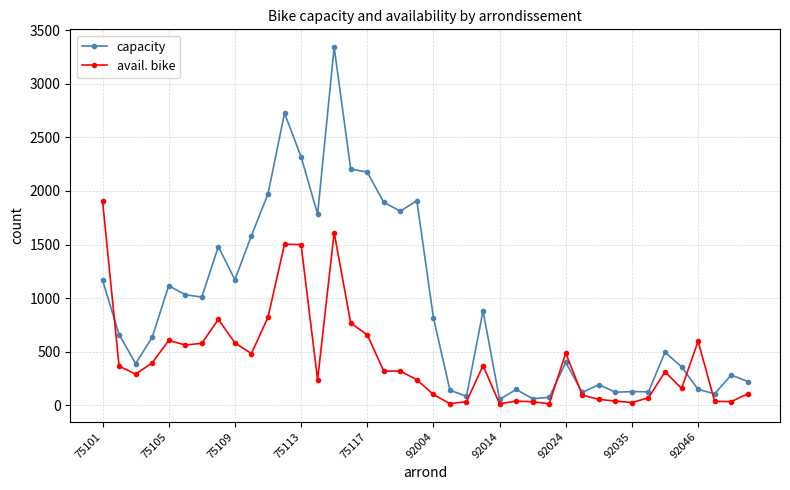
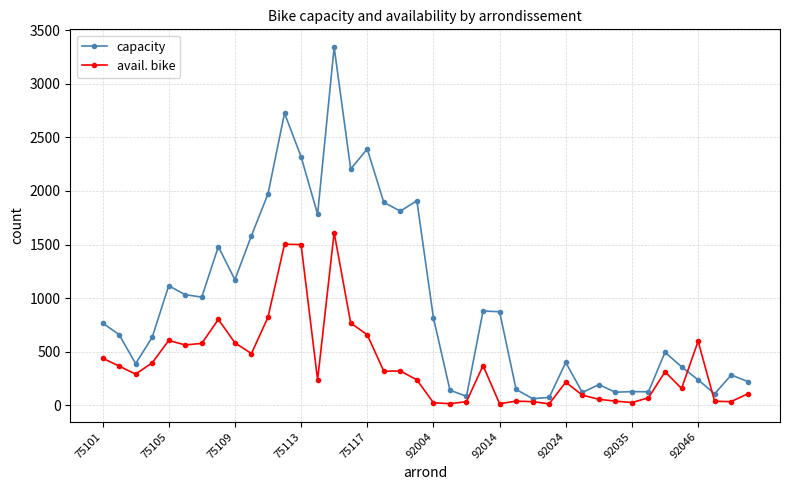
capacity, 75101: 1170 -> 770
avail. bike, 75101: 1910 -> 440
capacity, 75117: 2180 -> 2390
avail. bike, 92004: 100 -> 20
capacity, 92014: 60 -> 870
avail. bike, 92024: 490 -> 220
capacity, 92046: 150 -> 240
